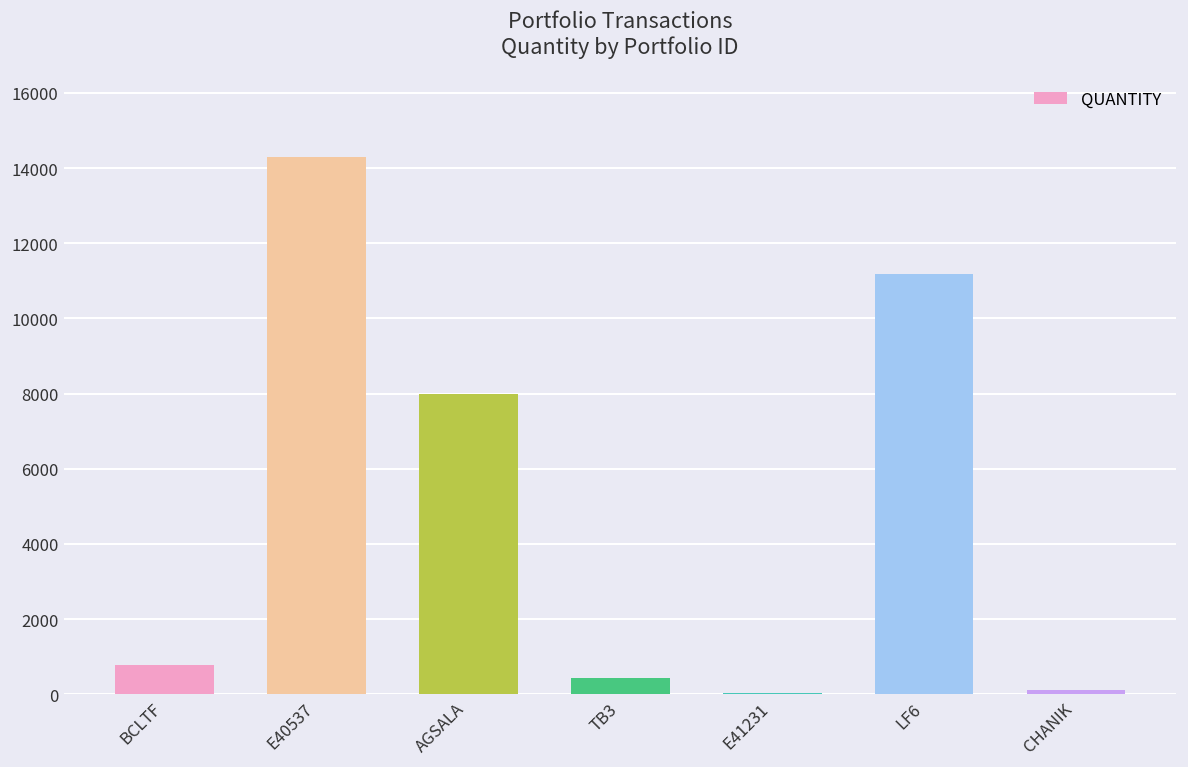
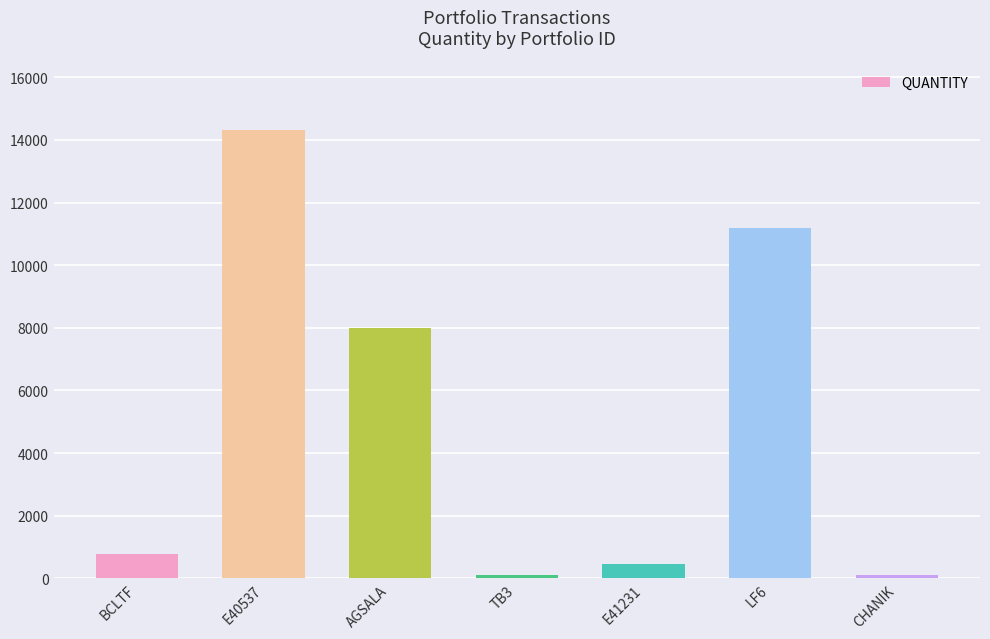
TB3: 400 -> 100
E41231: 0 -> 500
